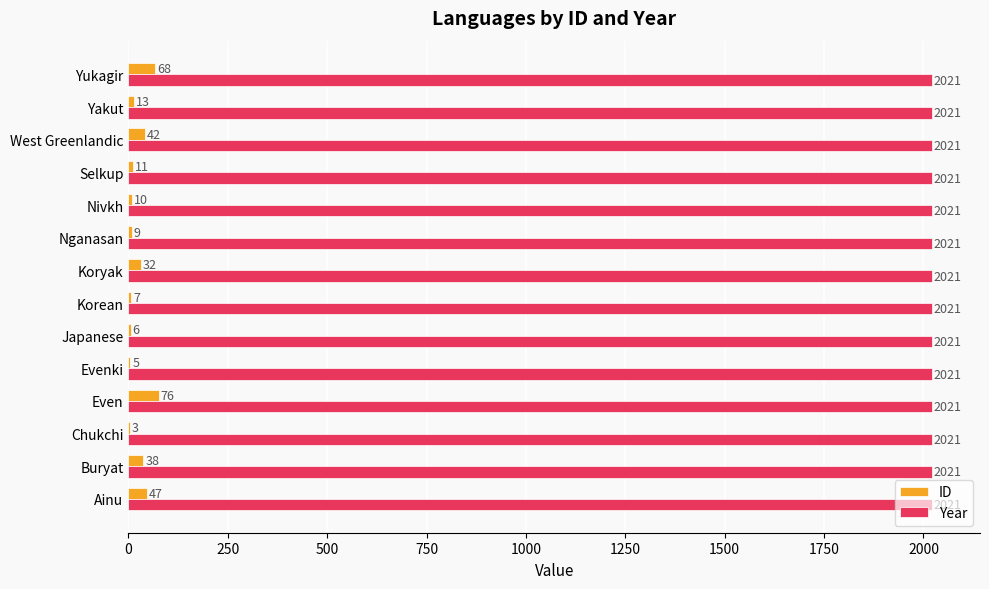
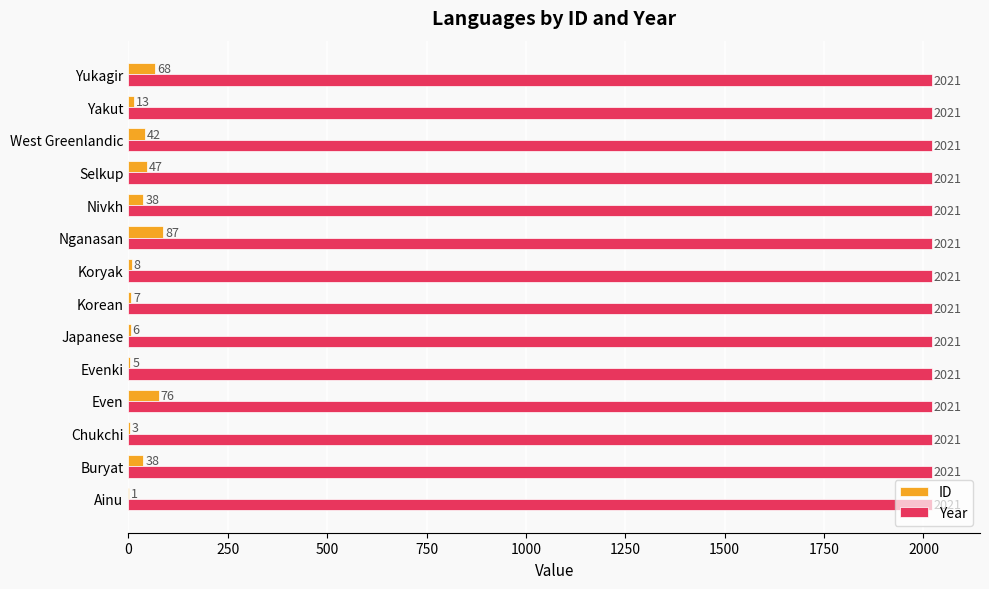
ID, Selkup: 11 -> 47
ID, Nivkh: 10 -> 38
ID, Nganasan: 9 -> 87
ID, Koryak: 32 -> 8
ID, Ainu: 47 -> 1
